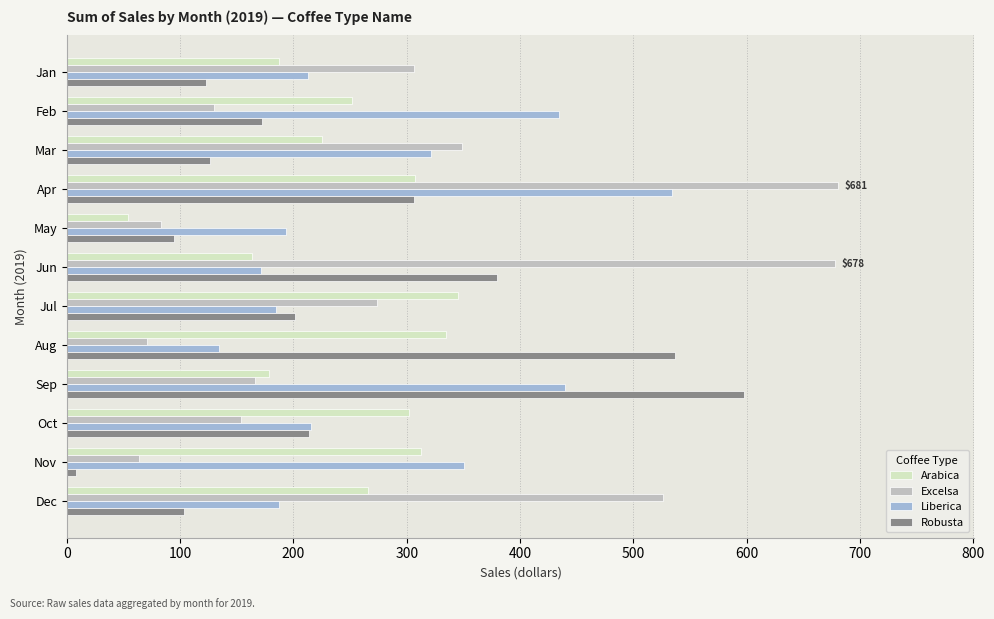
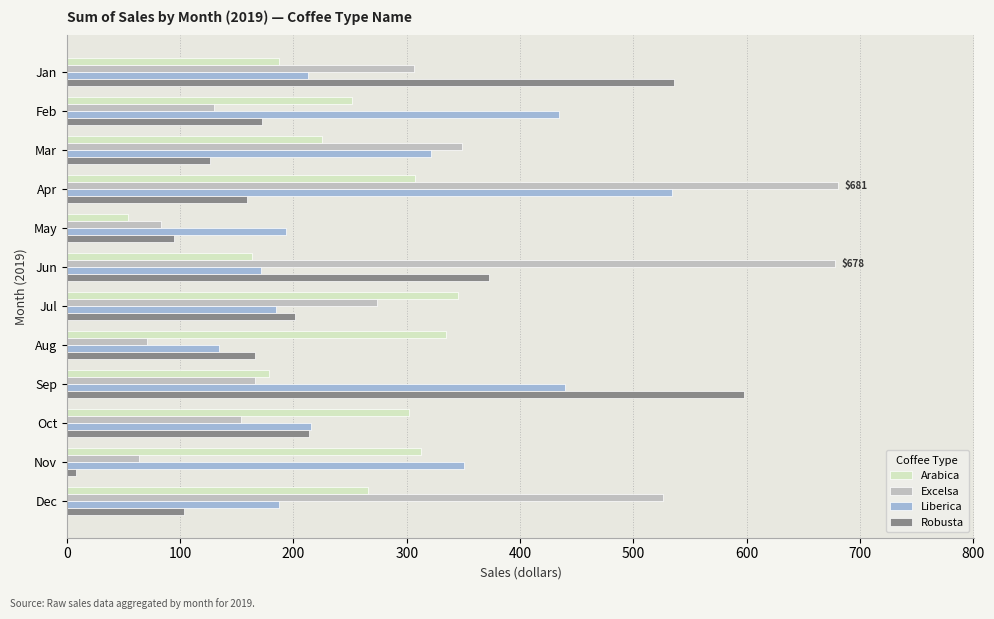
Robusta, Jan: 123 -> 536
Robusta, Apr: 306 -> 159
Robusta, Jun: 380 -> 372
Robusta, Aug: 537 -> 166
